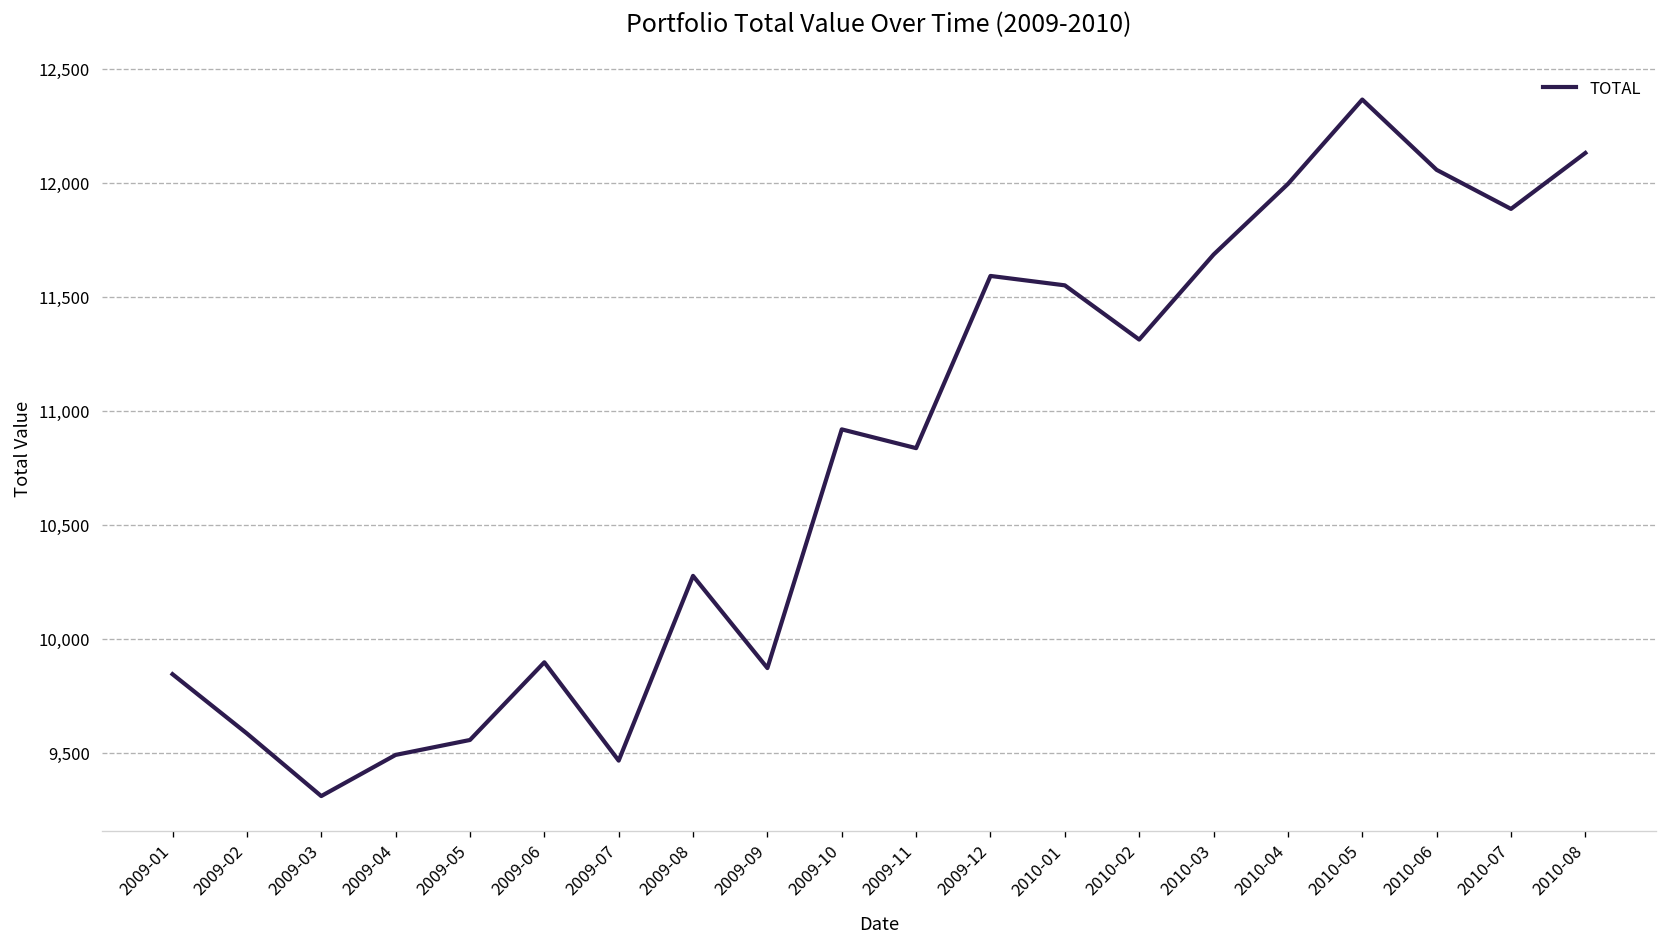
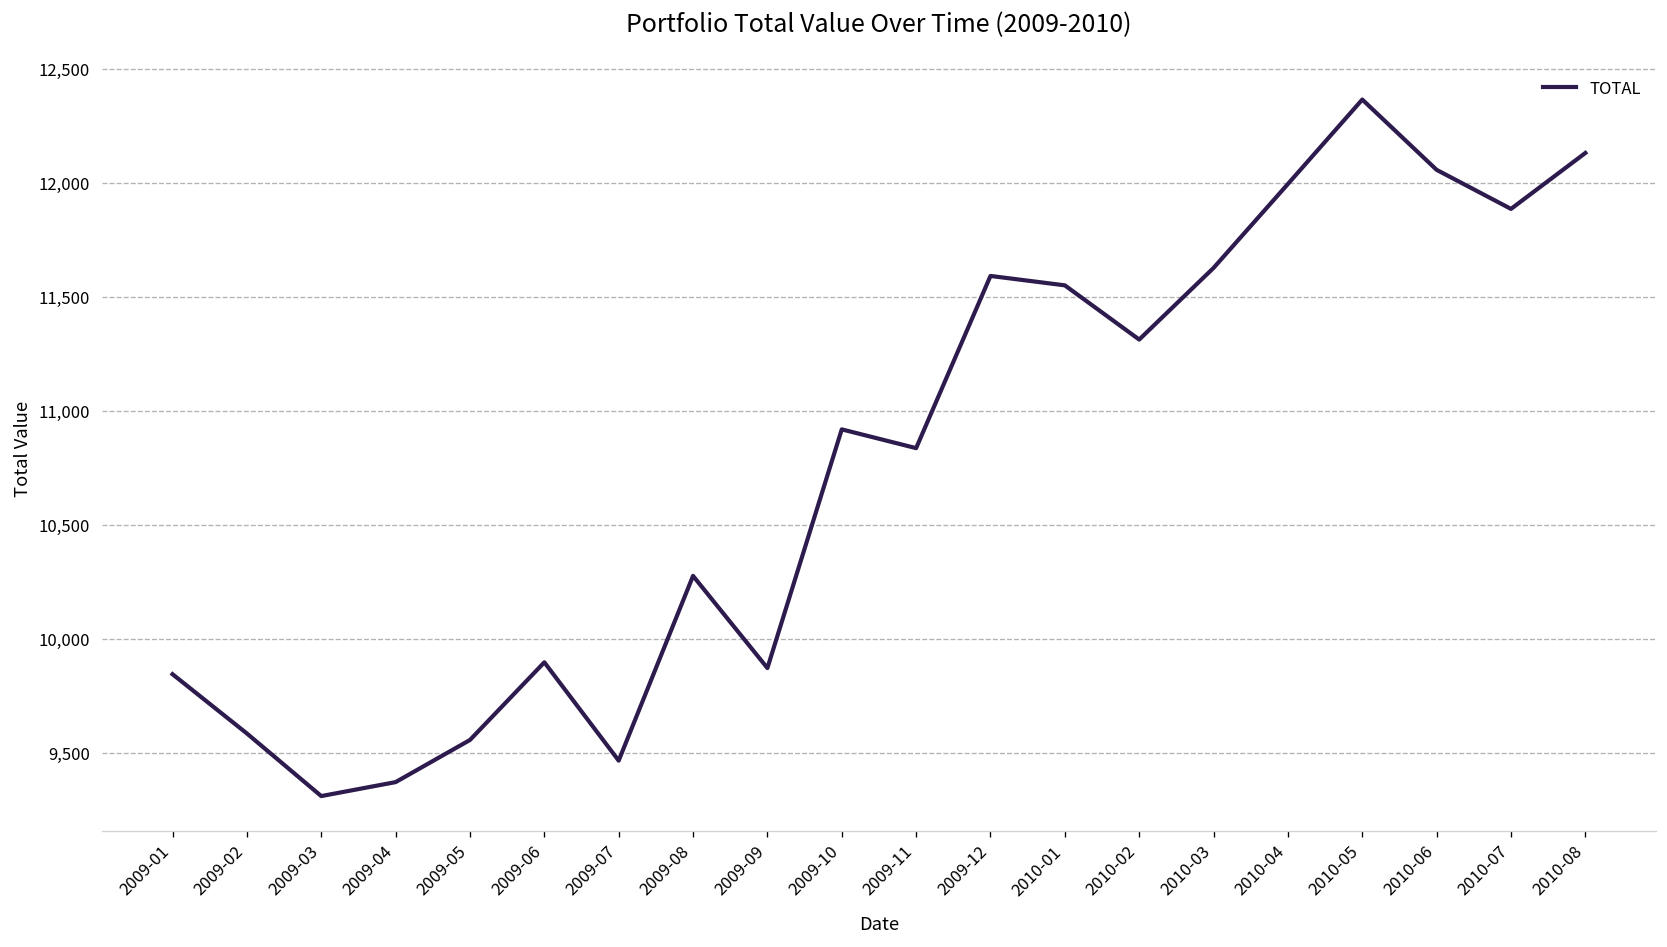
2009-04: 9,490 -> 9,370
2010-03: 11,680 -> 11,630
